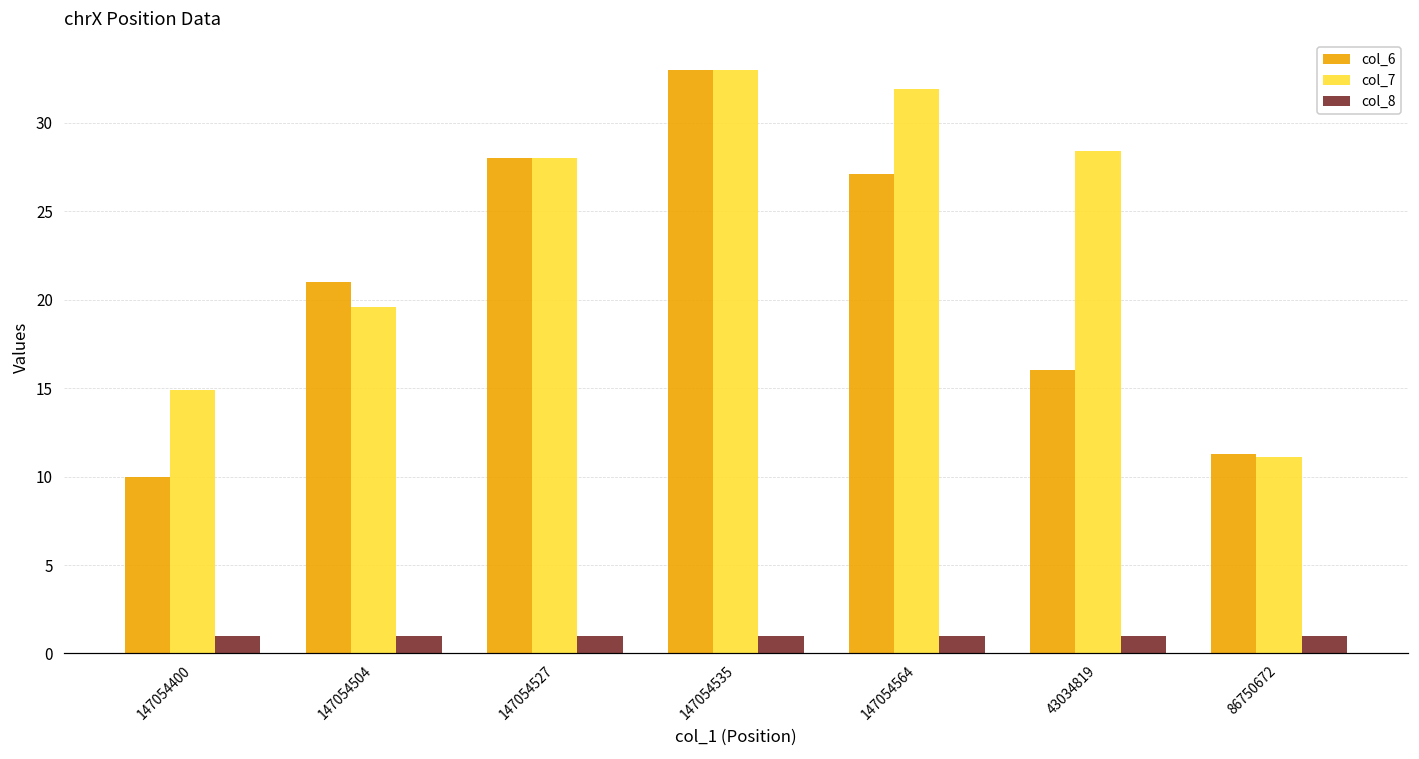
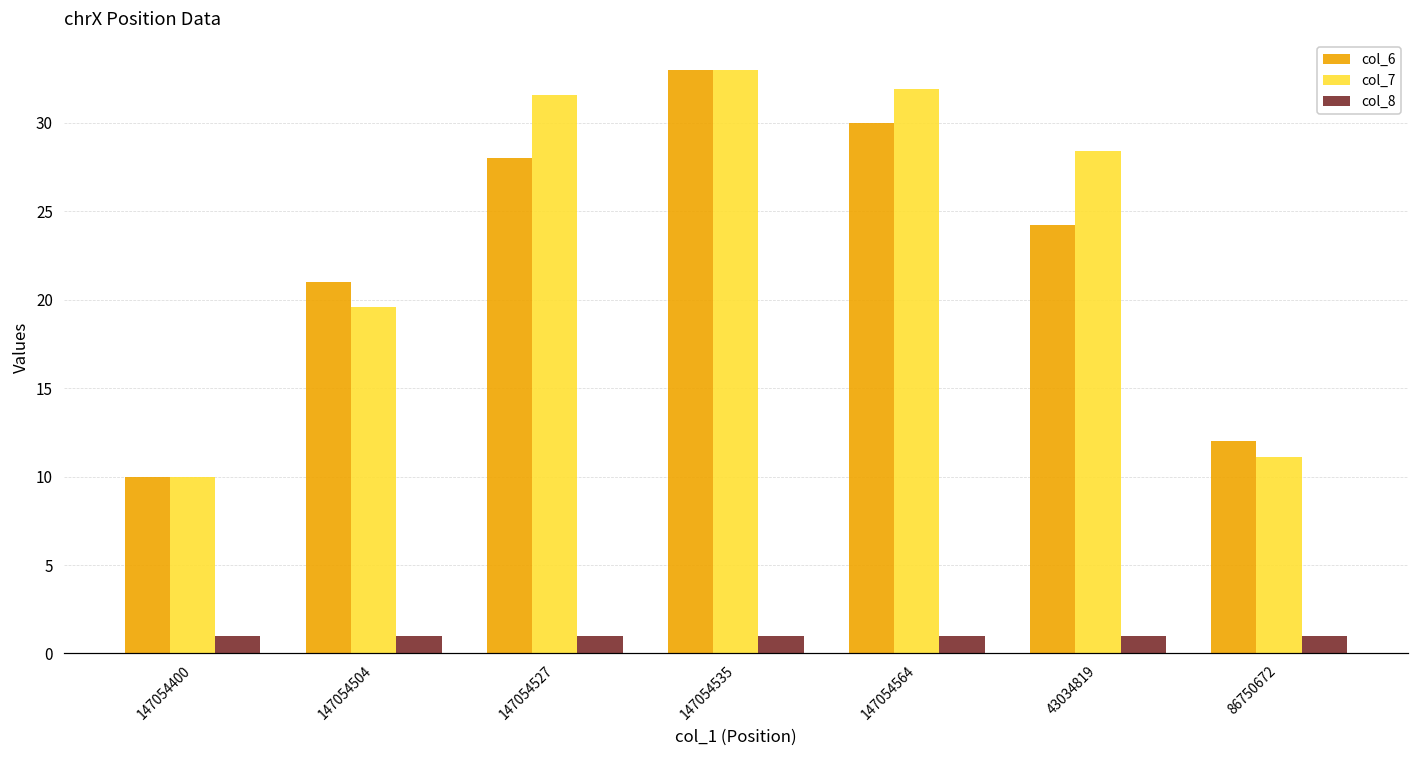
col_7, 147054400: 14.9 -> 10.0
col_7, 147054527: 28.0 -> 31.6
col_6, 147054564: 27.1 -> 30.0
col_6, 43034819: 16.0 -> 24.2
col_6, 86750672: 11.3 -> 12.0
